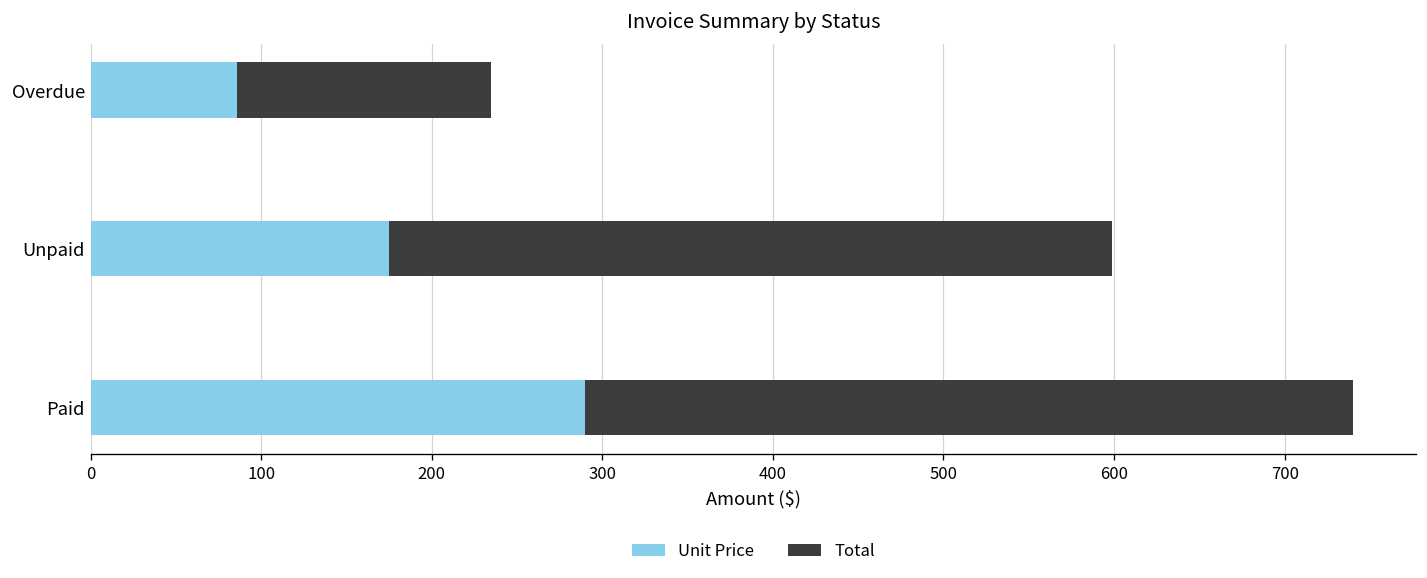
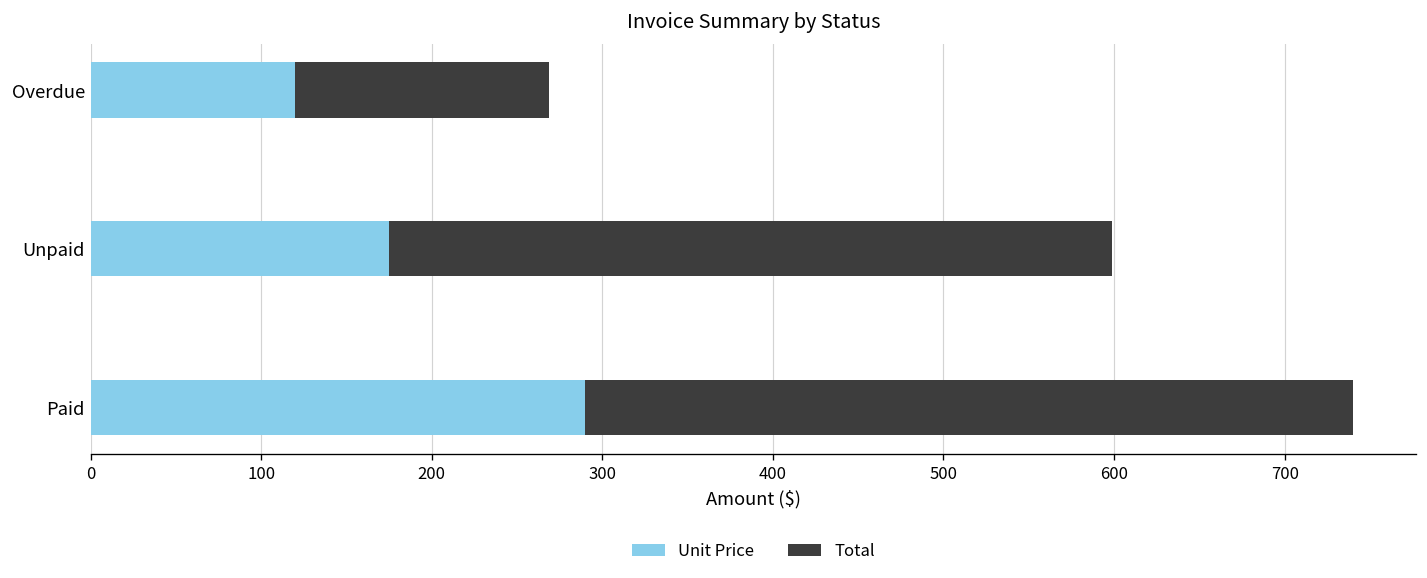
Unit Price, Overdue: 86 -> 120
